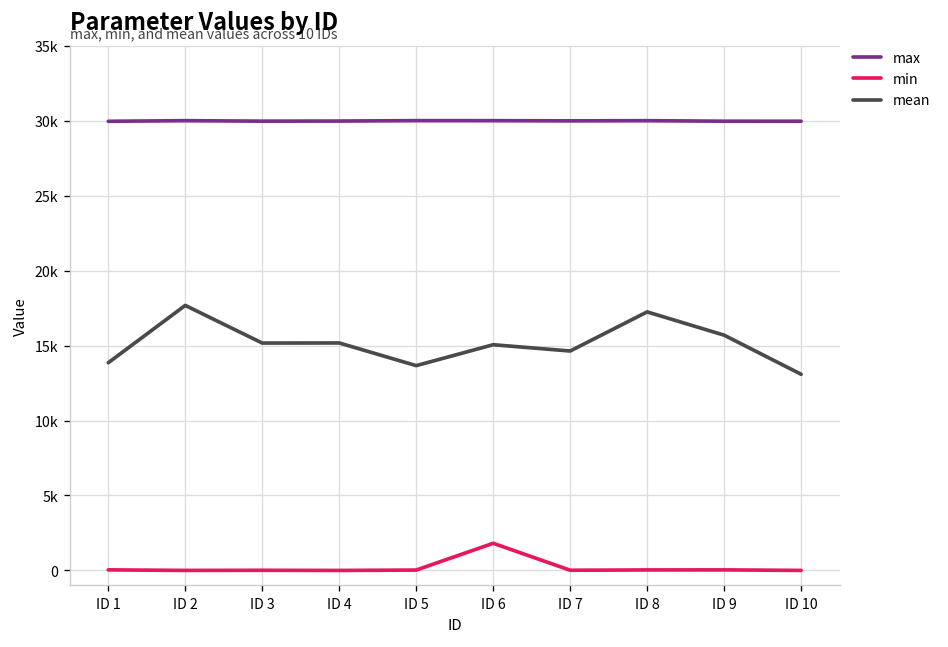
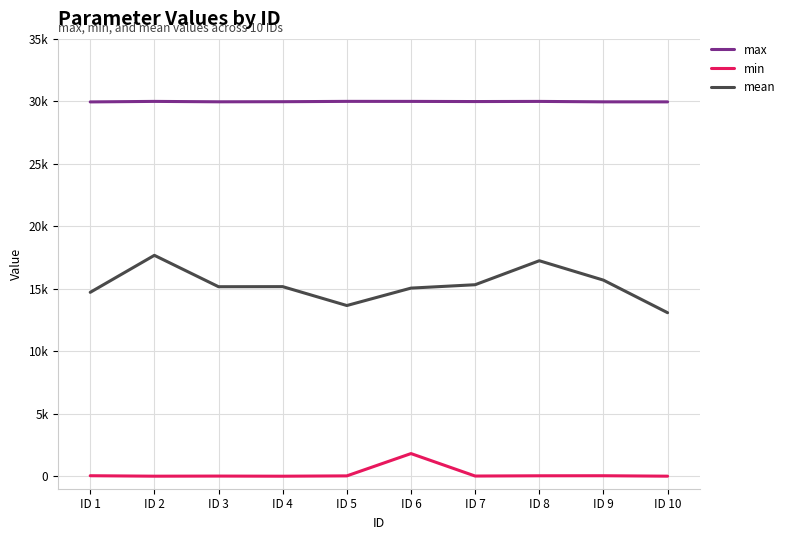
mean, ID 1: 13900 -> 14700
mean, ID 7: 14600 -> 15300
